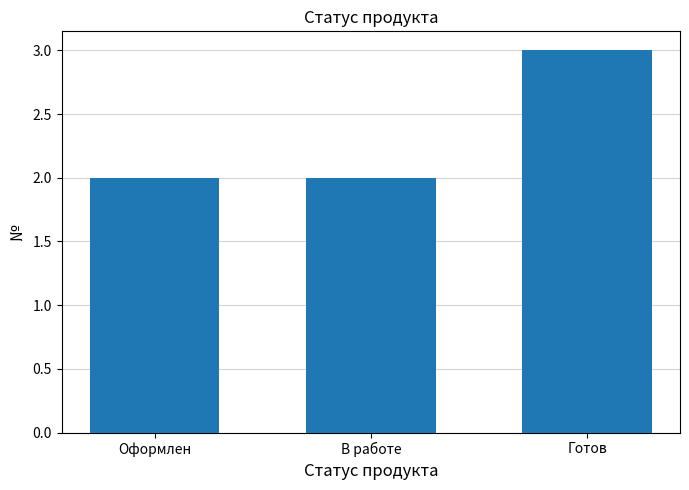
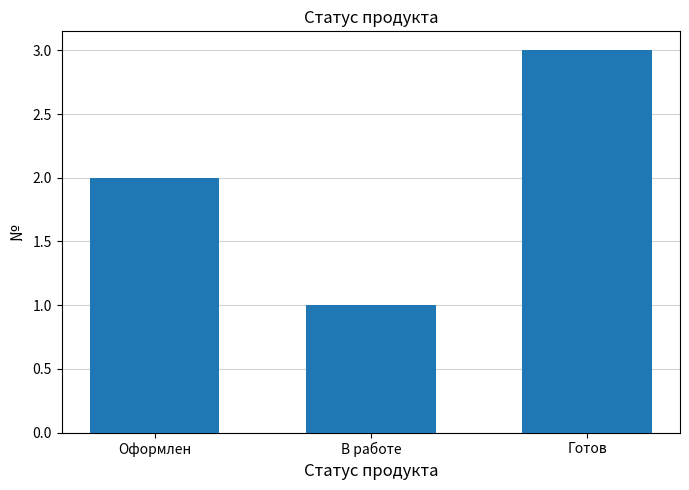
В работе: 2 -> 1
